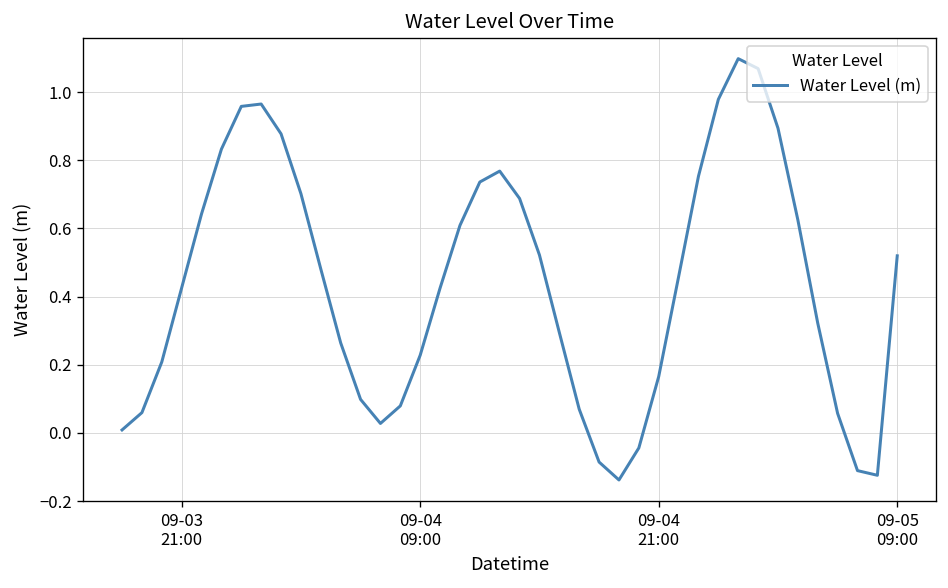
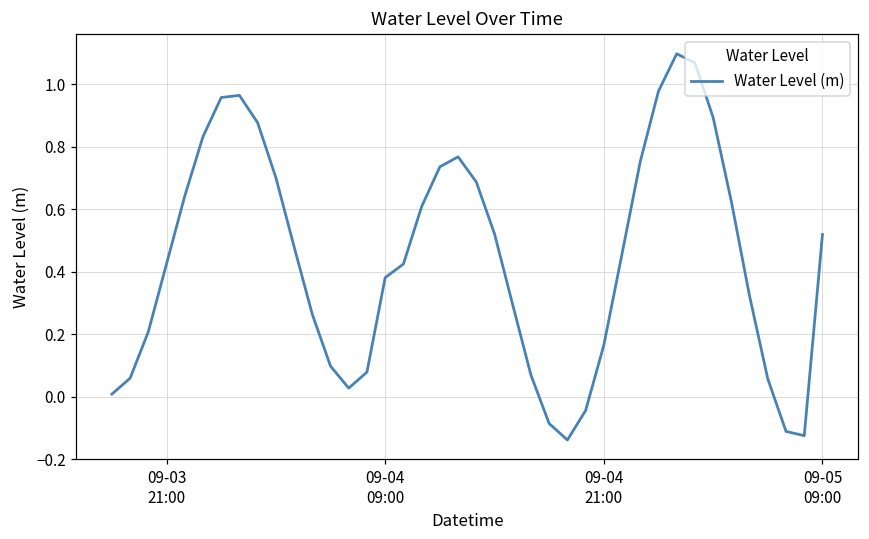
09-04 09:00: 0.23 -> 0.38
